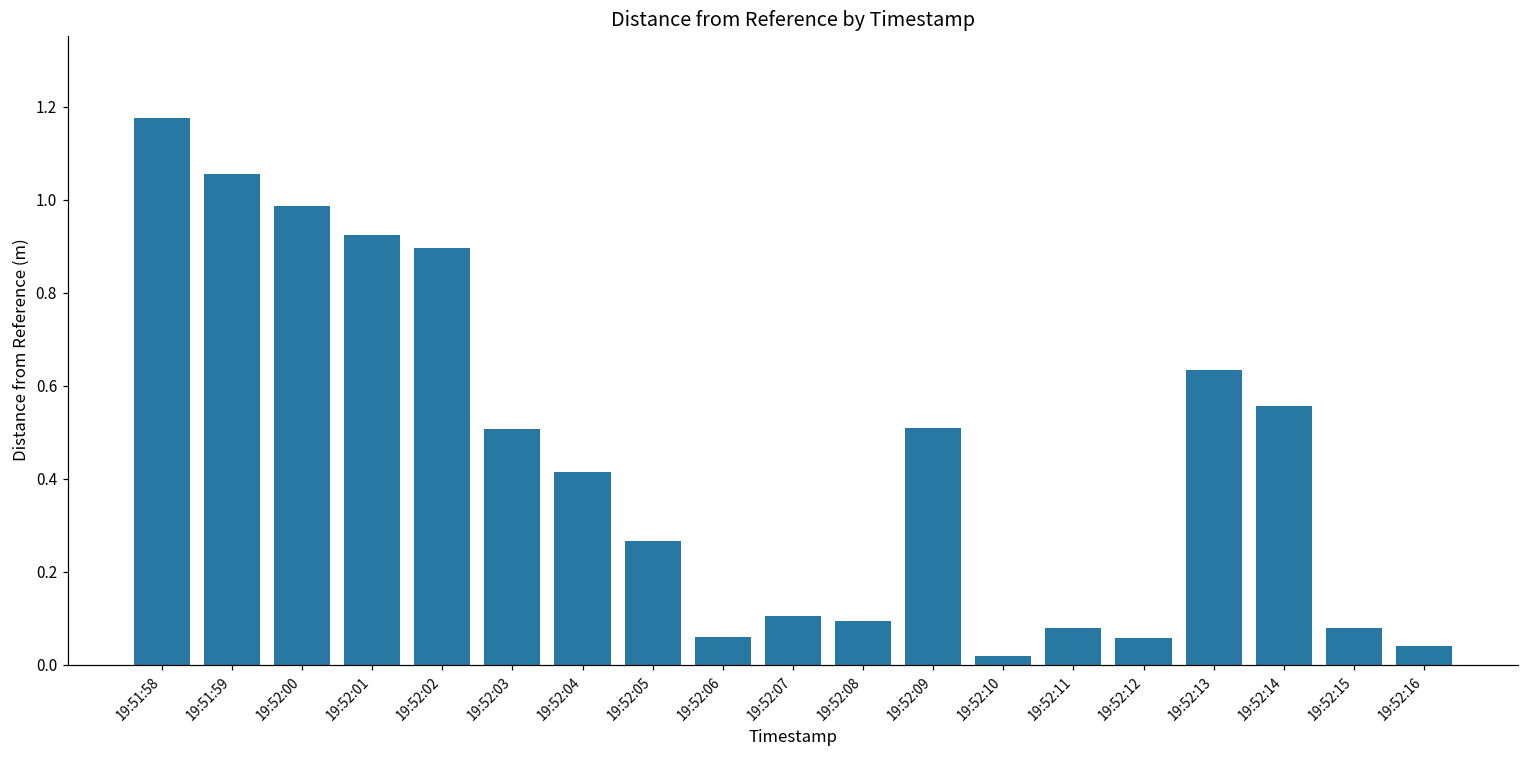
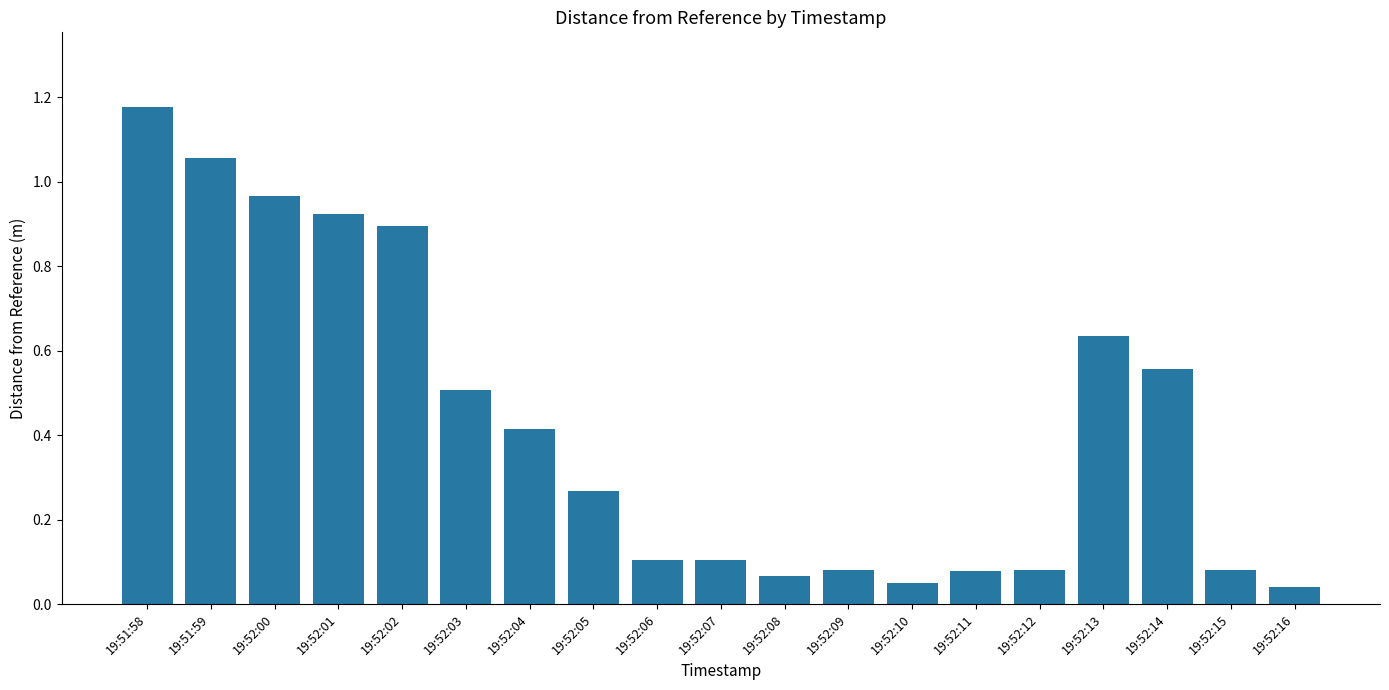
19:52:00: 0.99 -> 0.97
19:52:06: 0.06 -> 0.10
19:52:08: 0.09 -> 0.07
19:52:09: 0.51 -> 0.08
19:52:10: 0.02 -> 0.05
19:52:12: 0.06 -> 0.08
